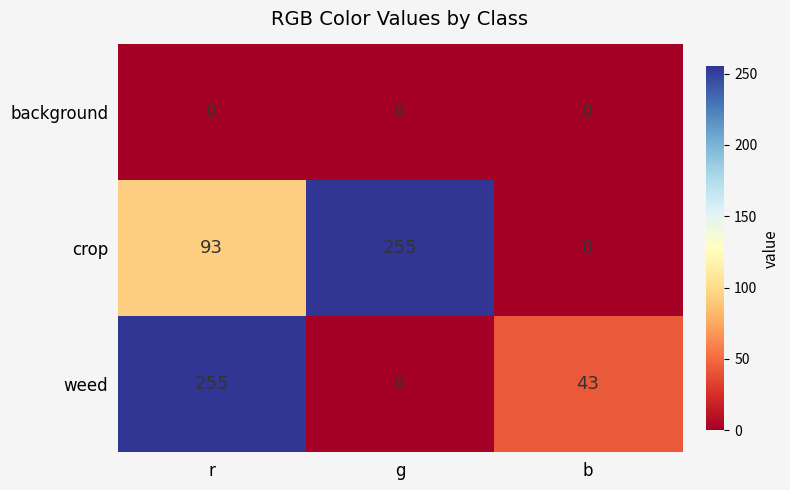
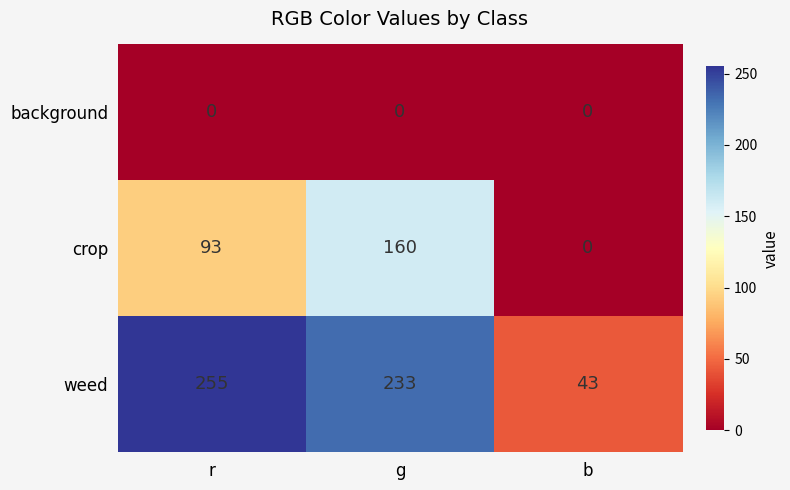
crop, g: 255 -> 160
weed, g: 0 -> 233
